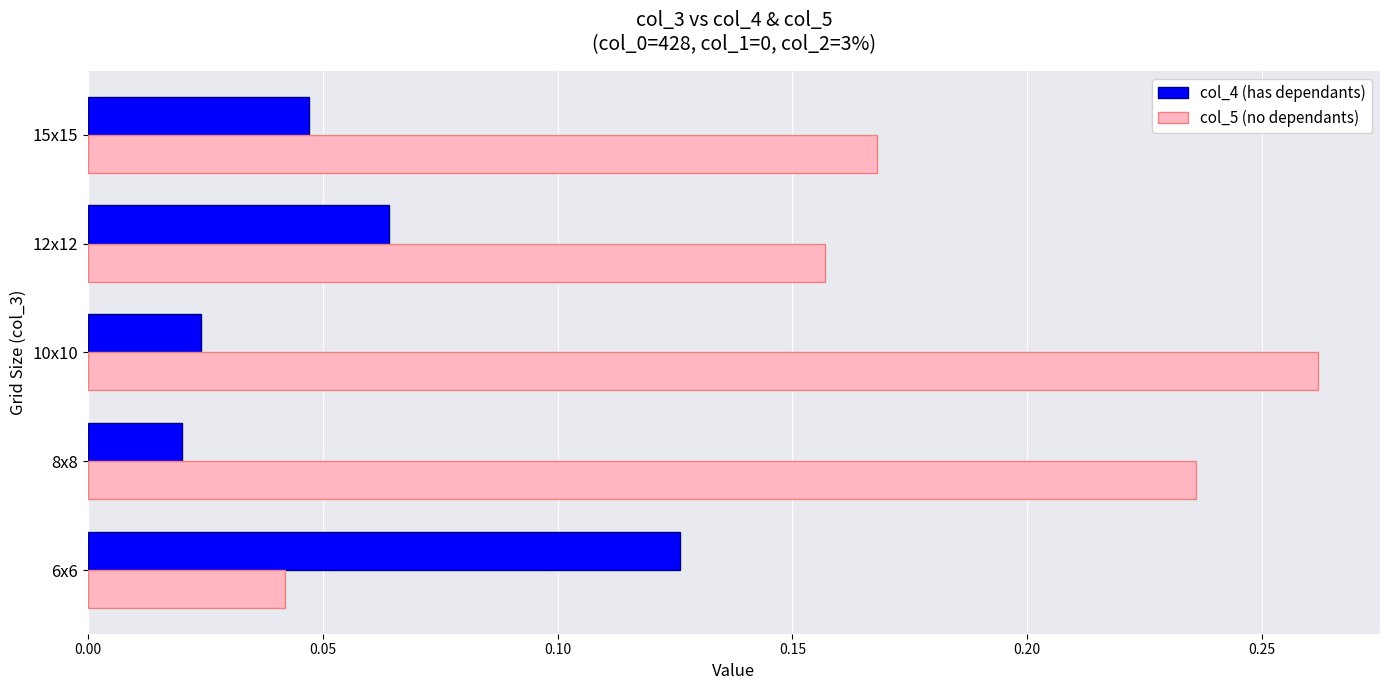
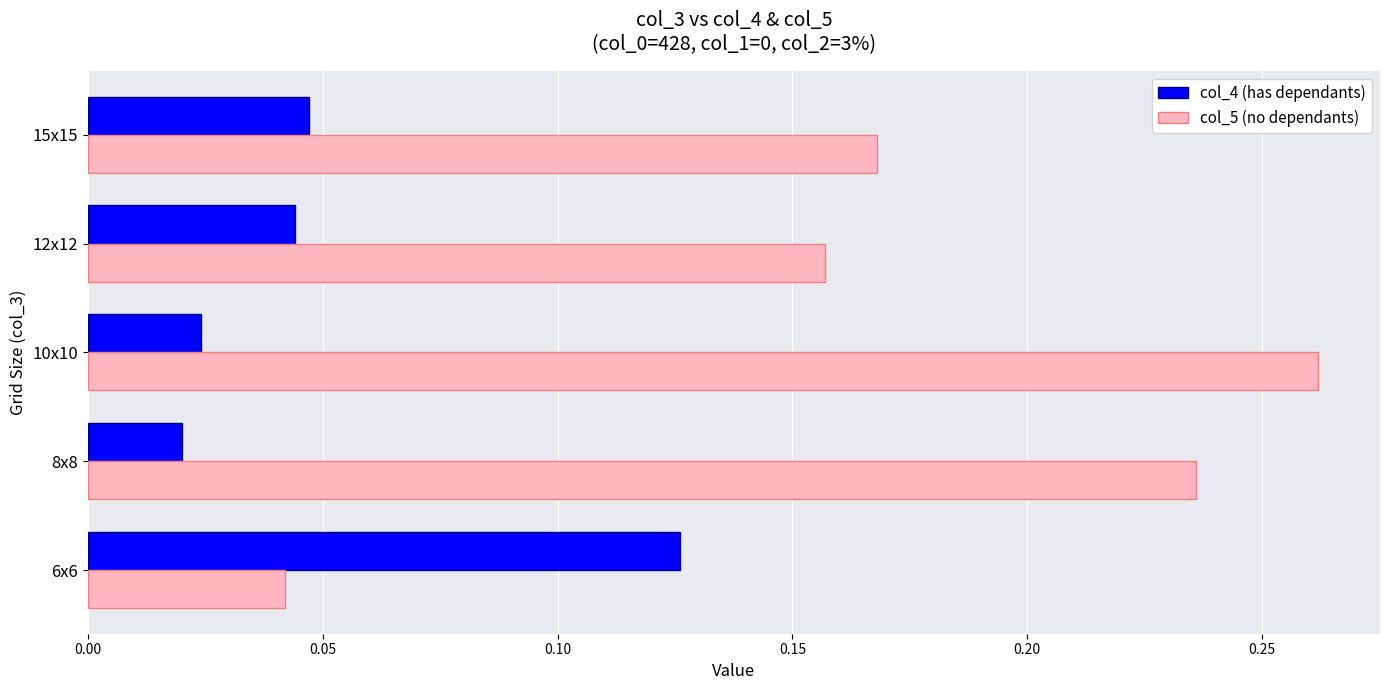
col_4 (has dependants), 12x12: 0.064 -> 0.044
